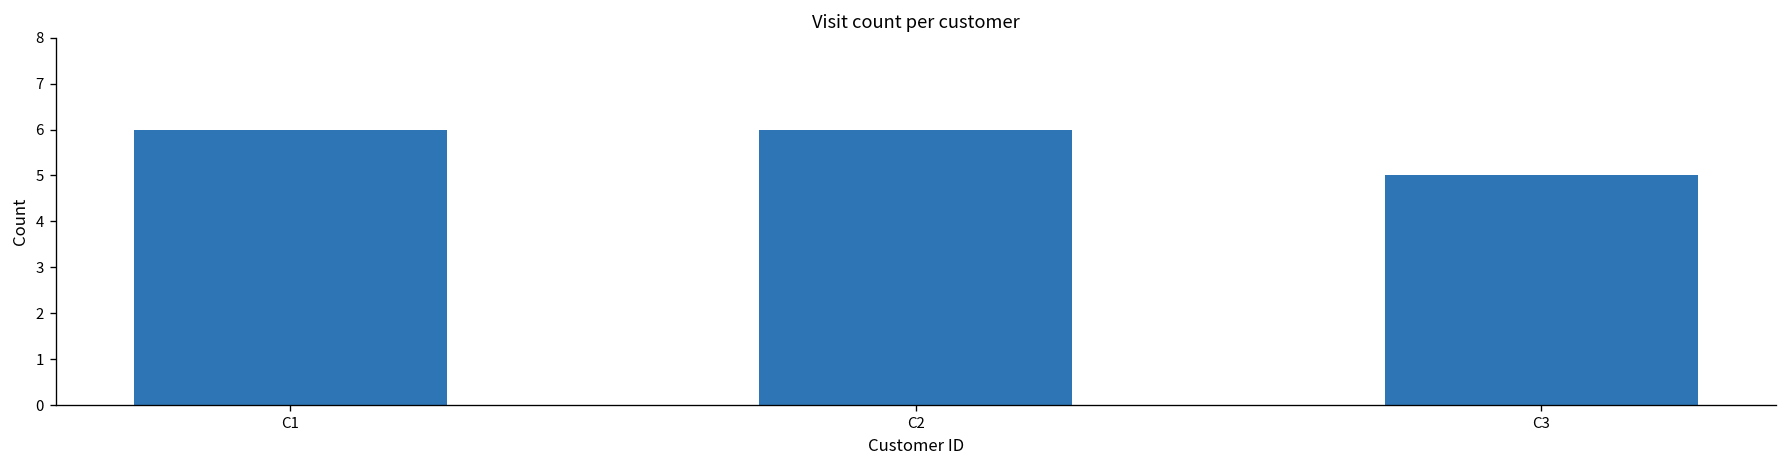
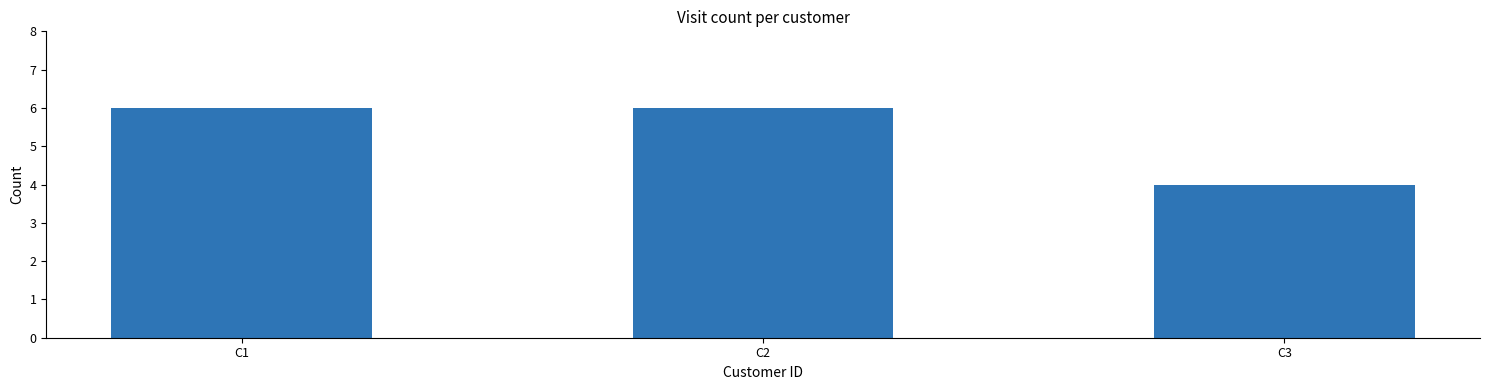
C3: 5 -> 4
